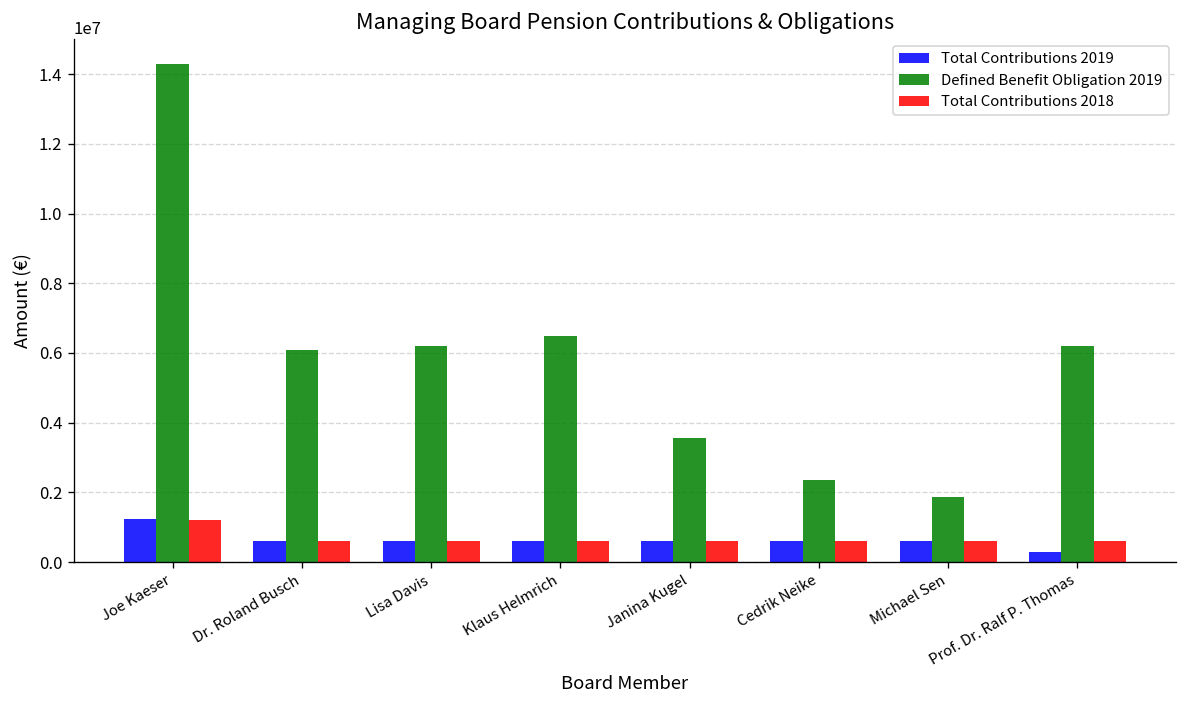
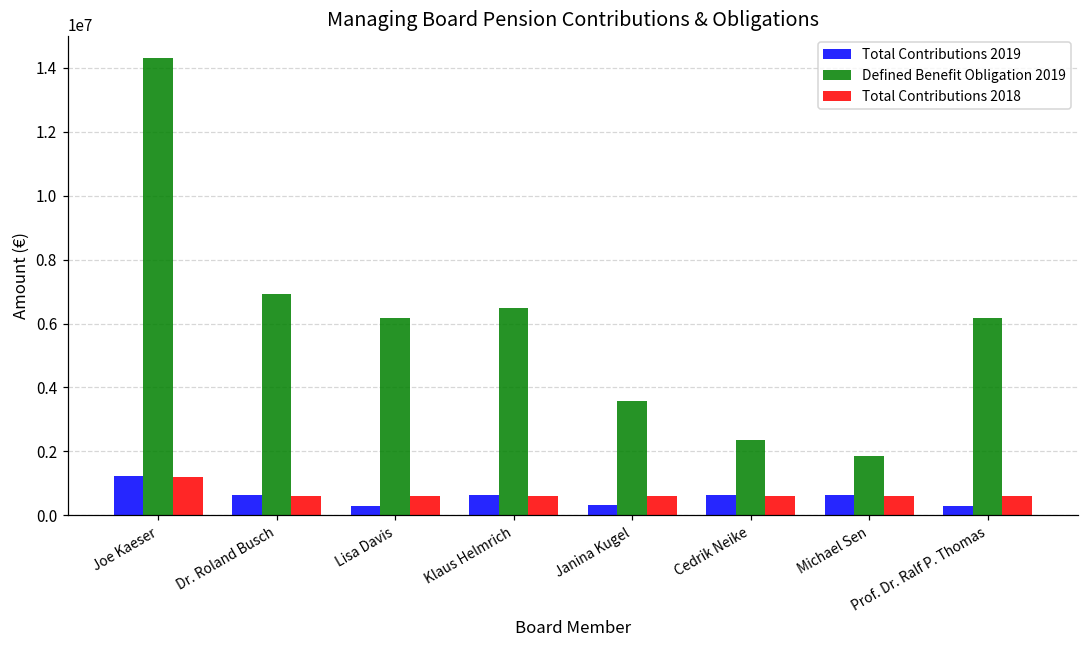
Defined Benefit Obligation 2019, Dr. Roland Busch: 6100000 -> 6900000
Total Contributions 2019, Lisa Davis: 600000 -> 300000
Total Contributions 2019, Janina Kugel: 600000 -> 300000
